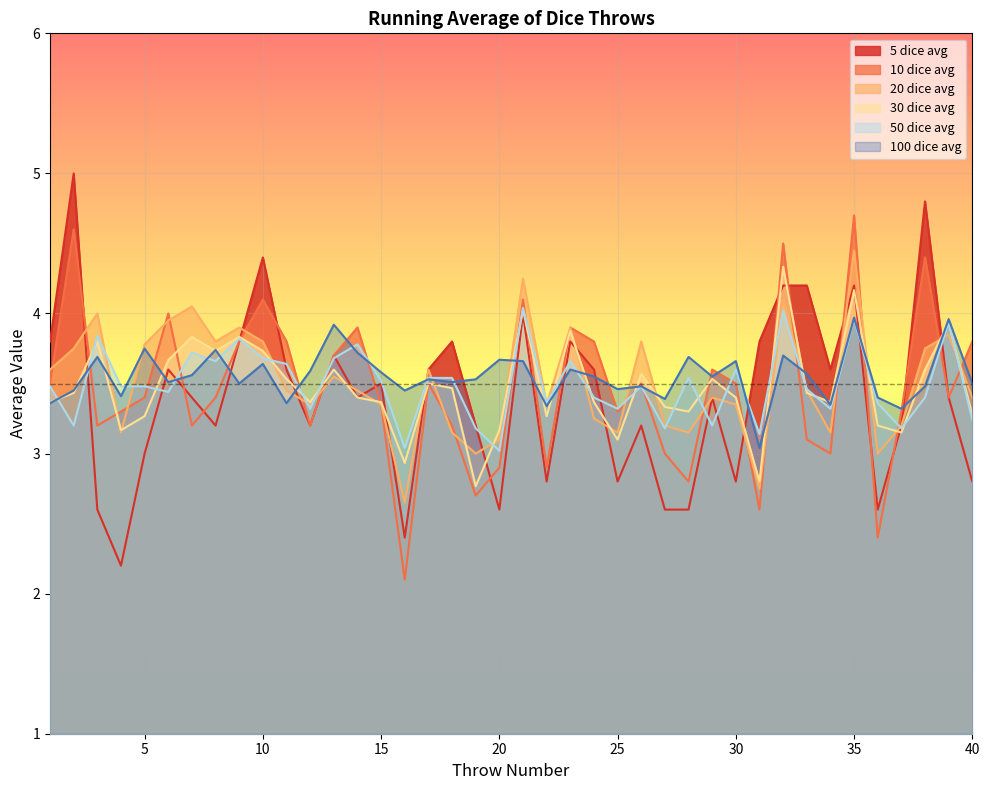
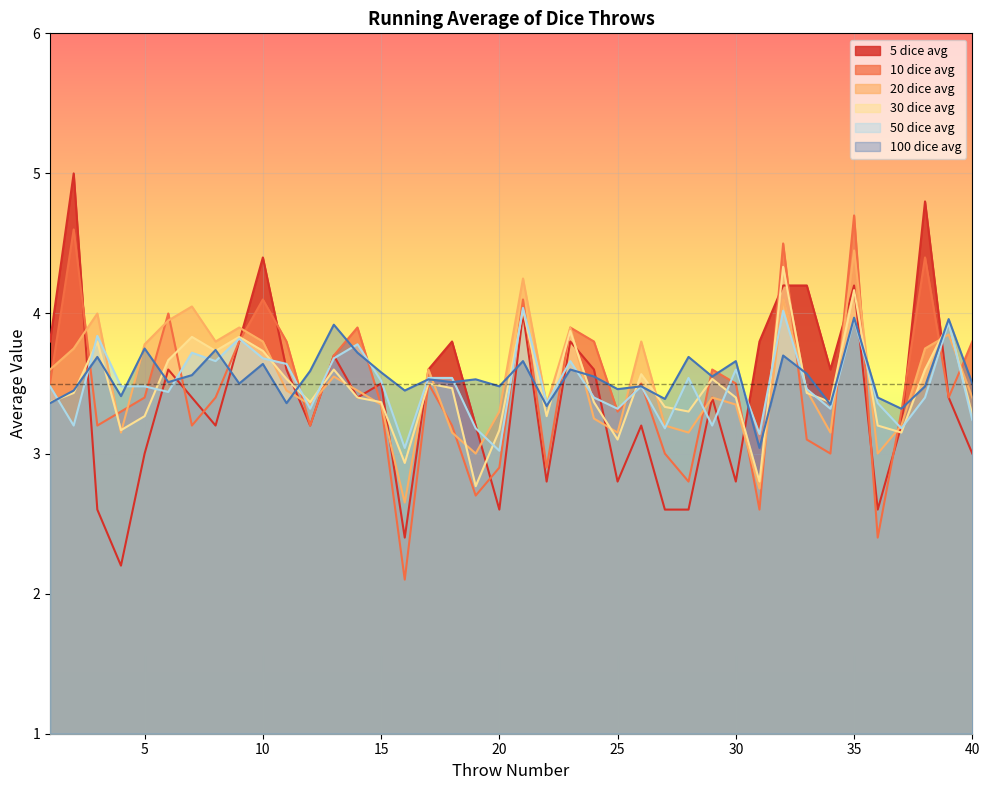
20 dice avg, 20: 3.1 -> 3.3
100 dice avg, 20: 3.67 -> 3.48
5 dice avg, 40: 2.8 -> 3.0
